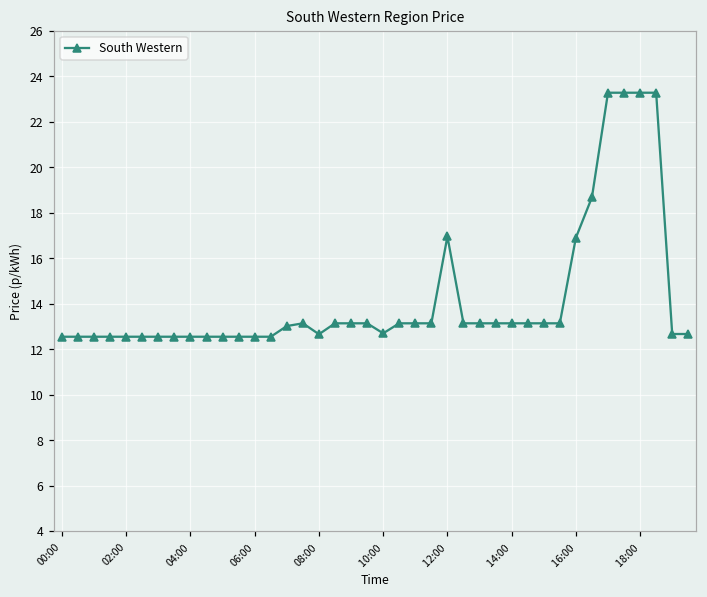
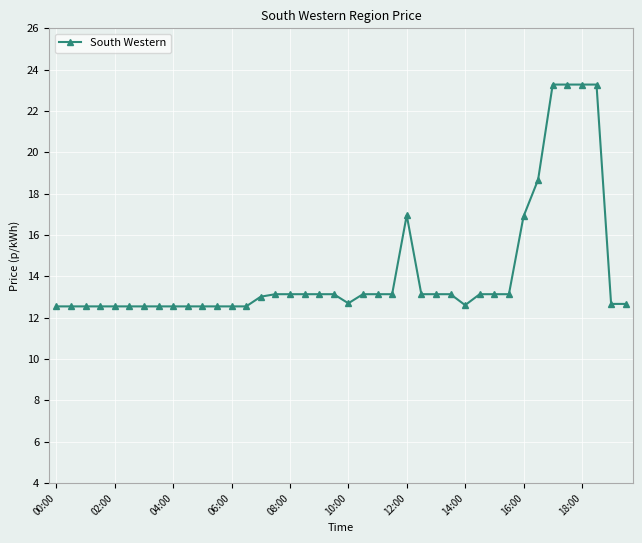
08:00: 12.7 -> 13.1
14:00: 13.1 -> 12.6
